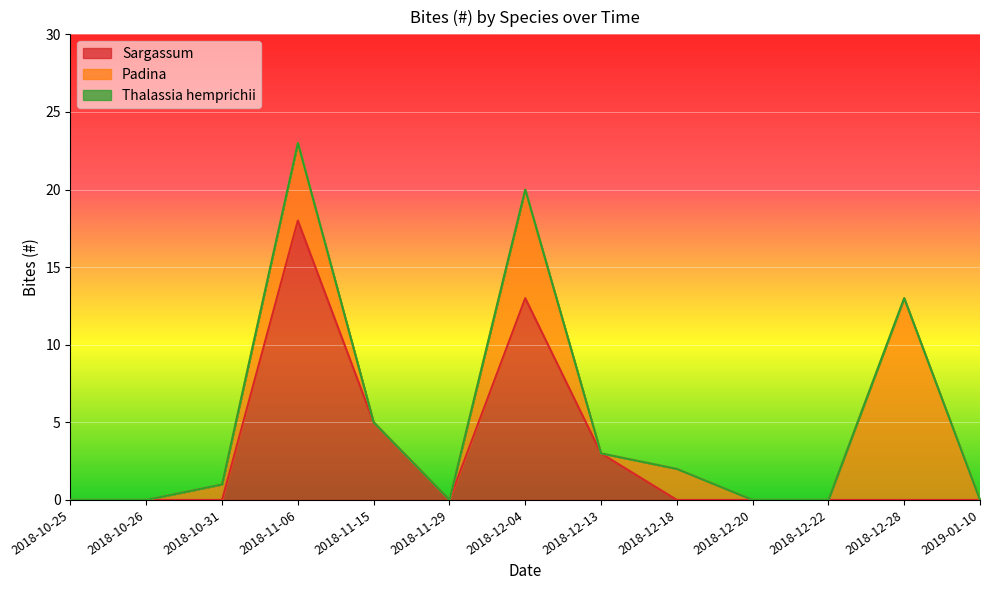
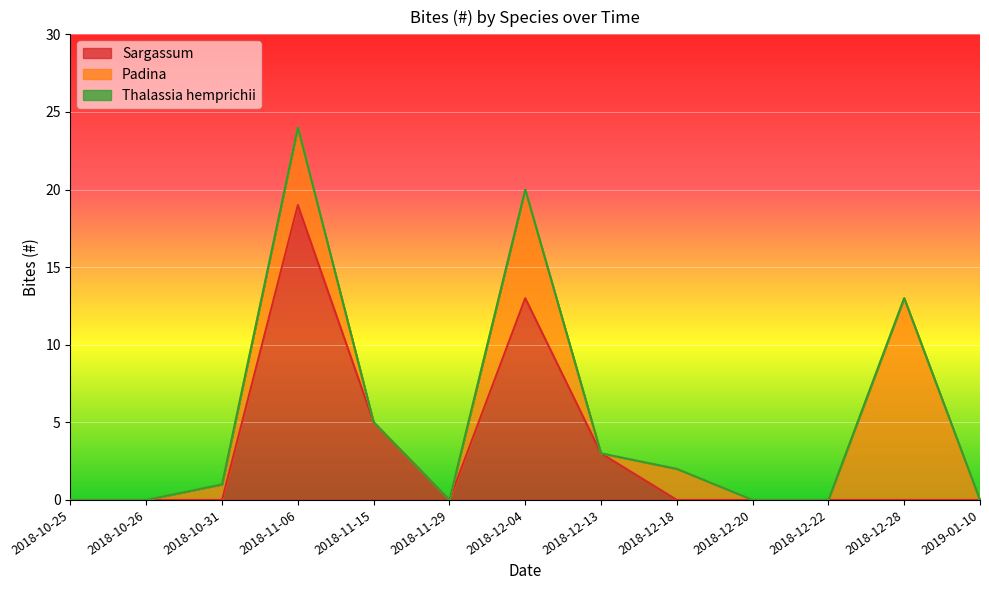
Sargassum, 2018-11-06: 18 -> 19
